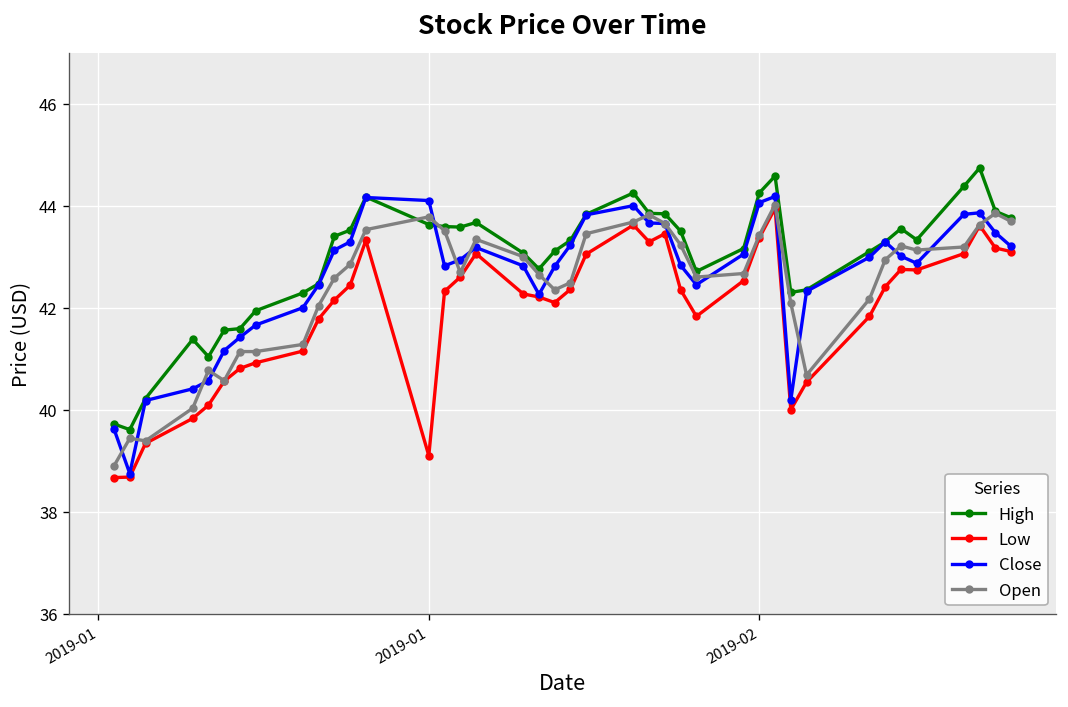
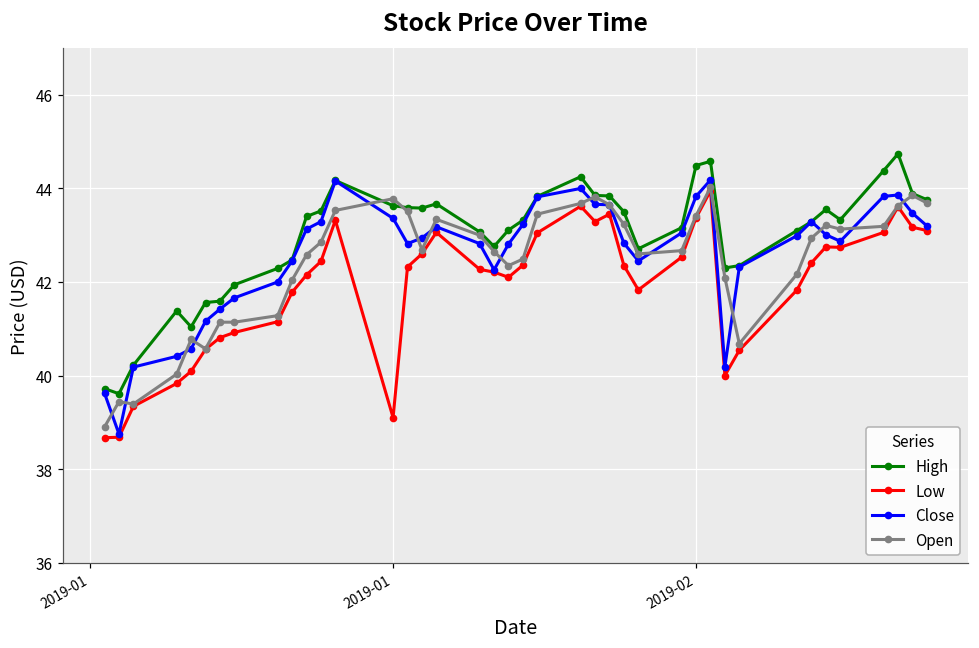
Close, 2019-01: 44.1 -> 43.4
High, 2019-02: 44.3 -> 44.5
Close, 2019-02: 44.1 -> 43.8
